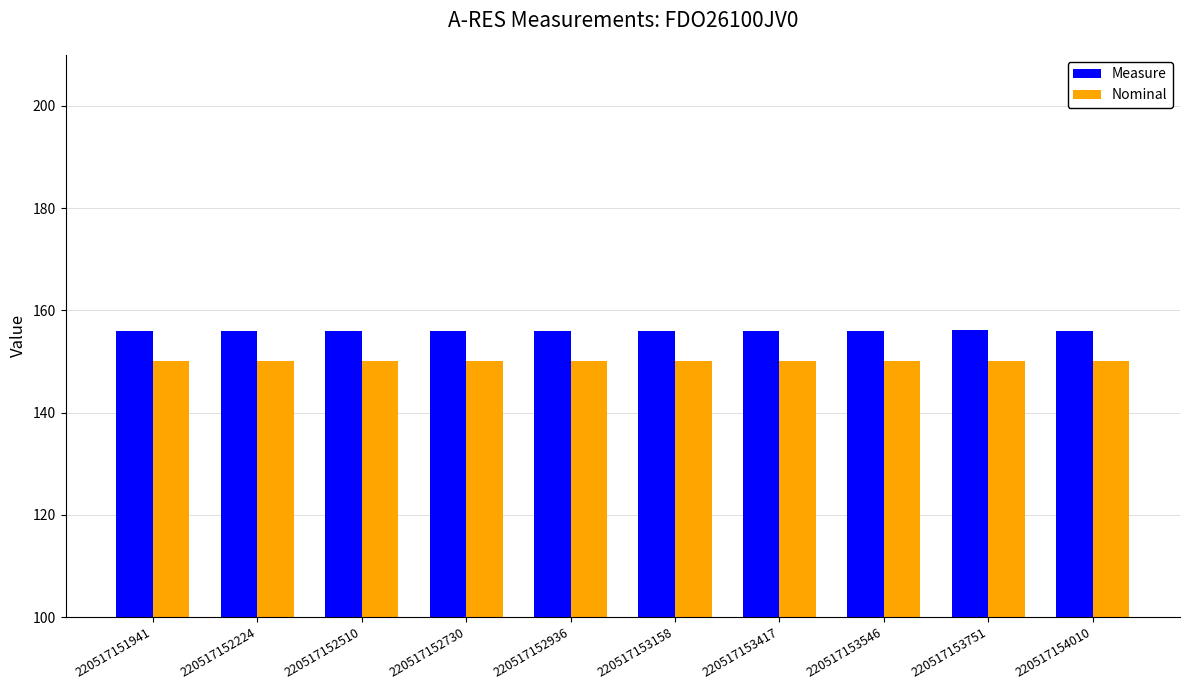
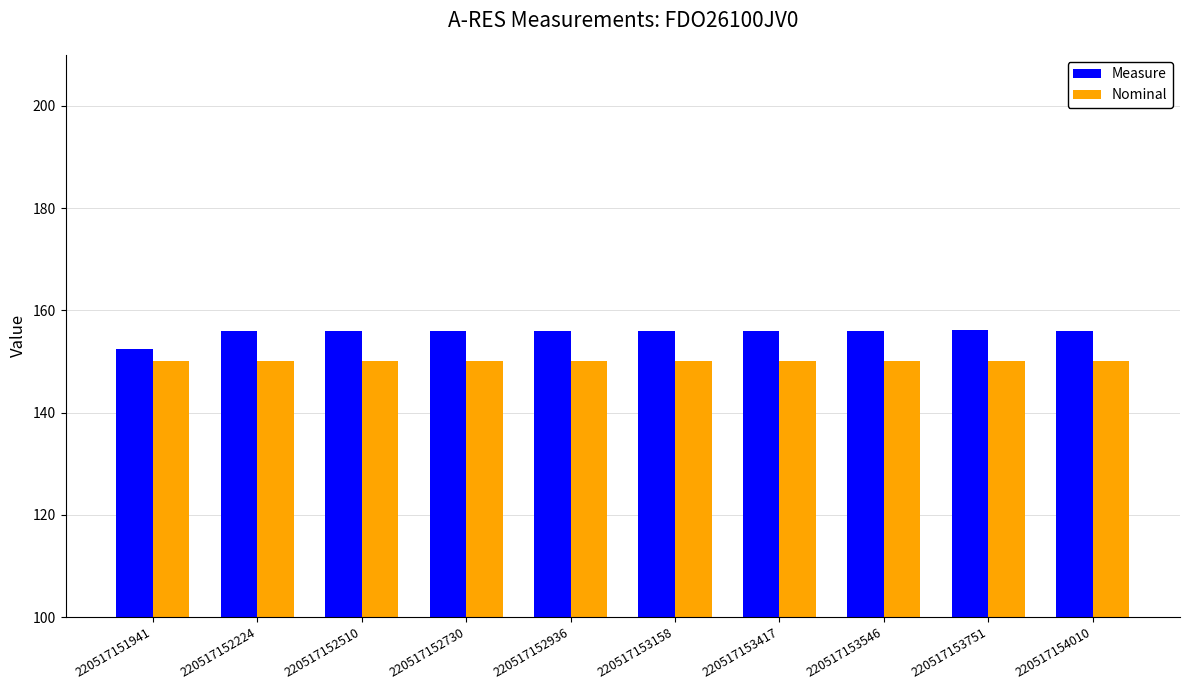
Measure, 220517151941: 156 -> 152
